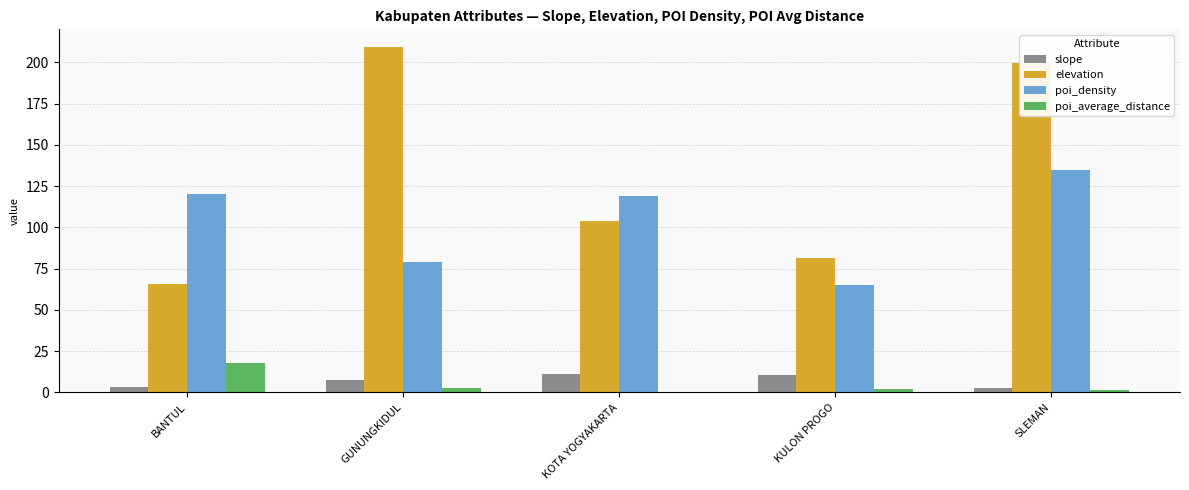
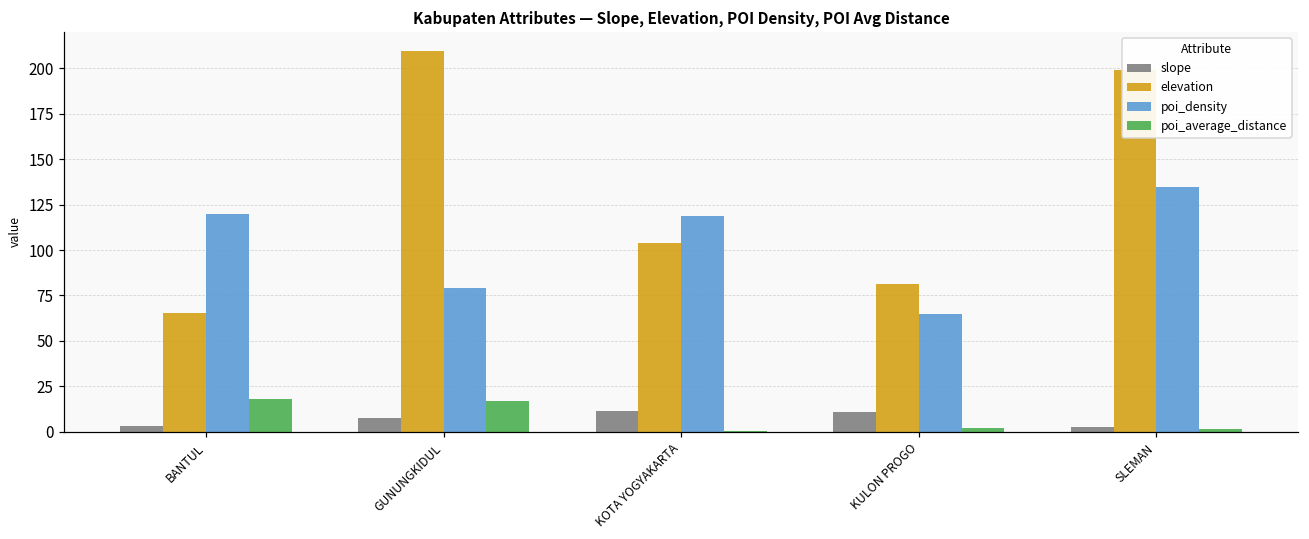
poi_average_distance, GUNUNGKIDUL: 3 -> 17
